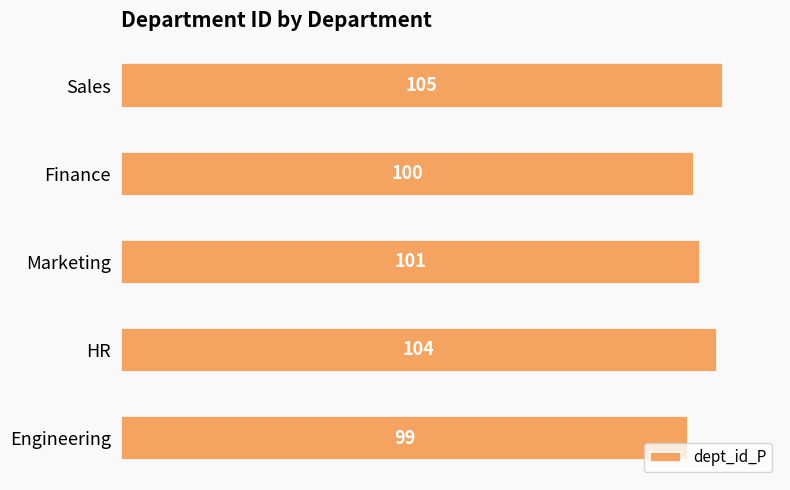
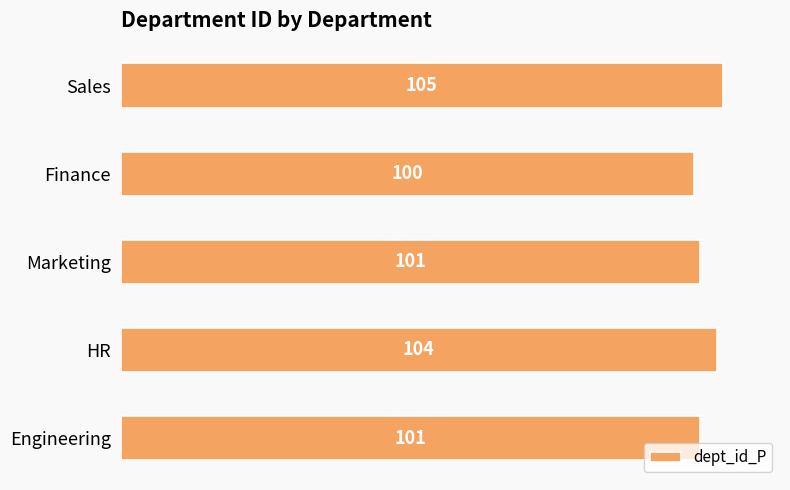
Engineering: 99 -> 101
